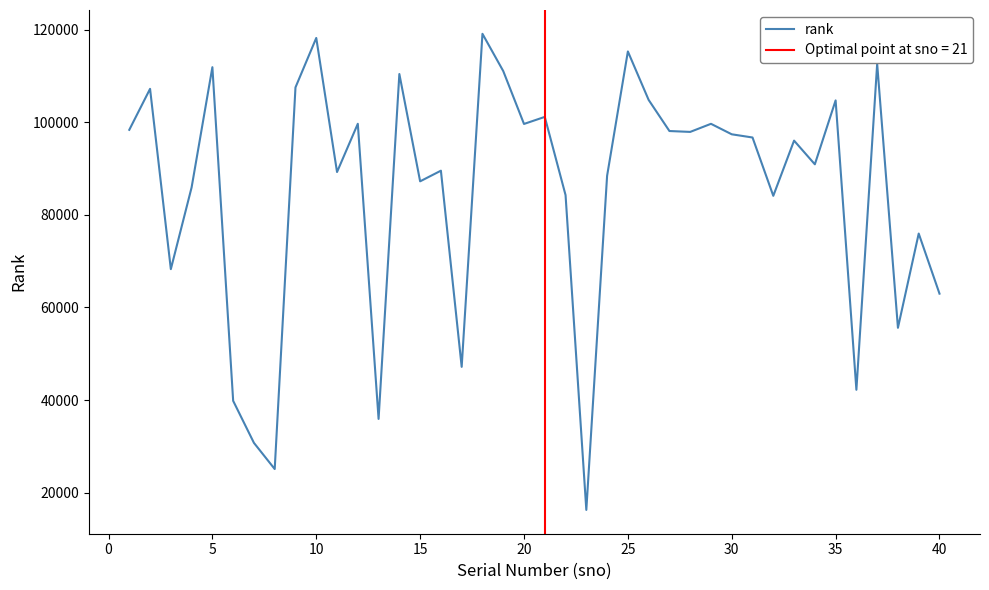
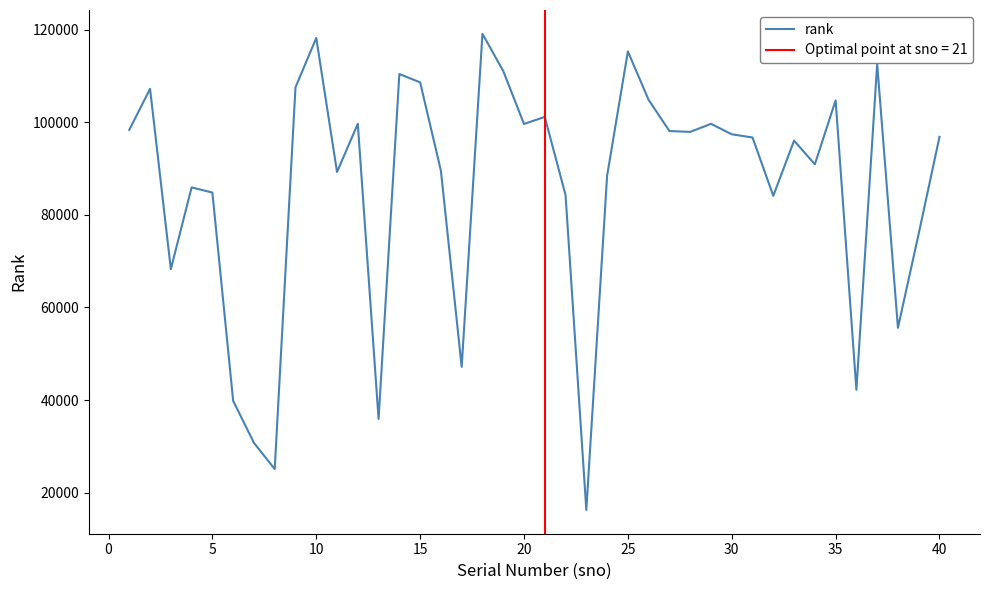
5: 112000 -> 85000
15: 87000 -> 109000
40: 63000 -> 97000
